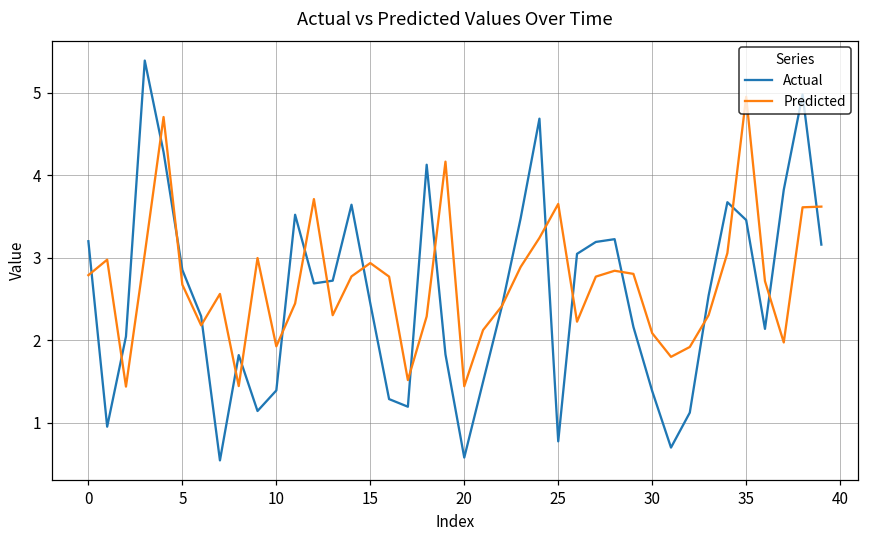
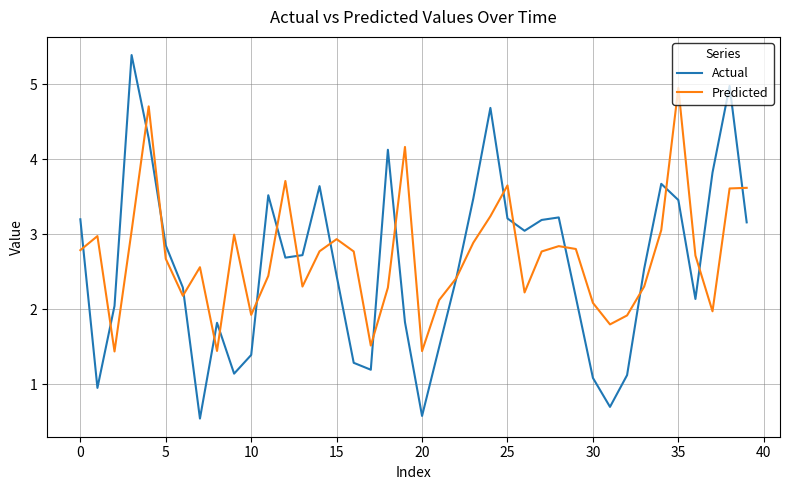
Actual, 25: 0.8 -> 3.2
Actual, 30: 1.4 -> 1.1
